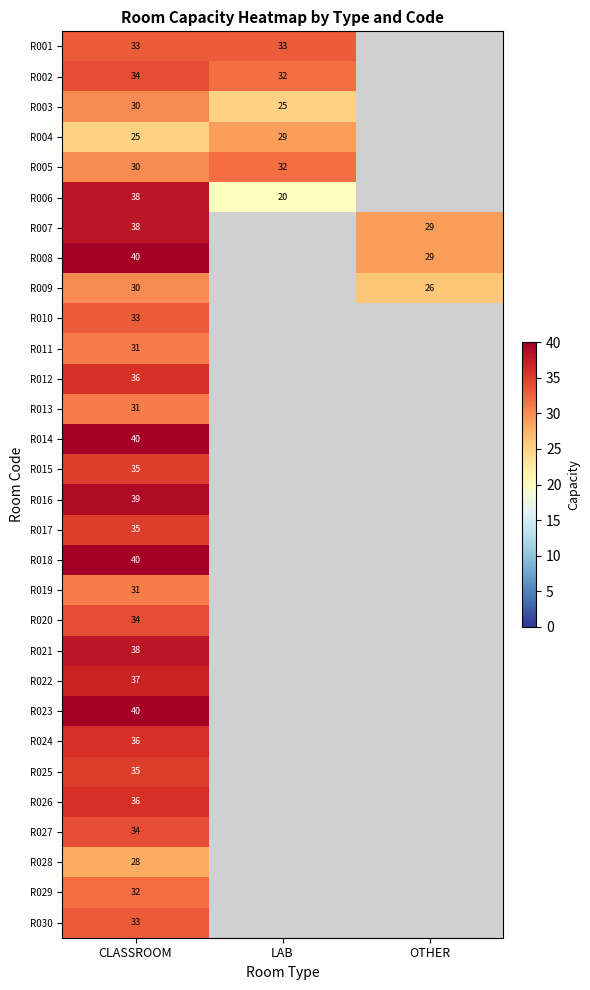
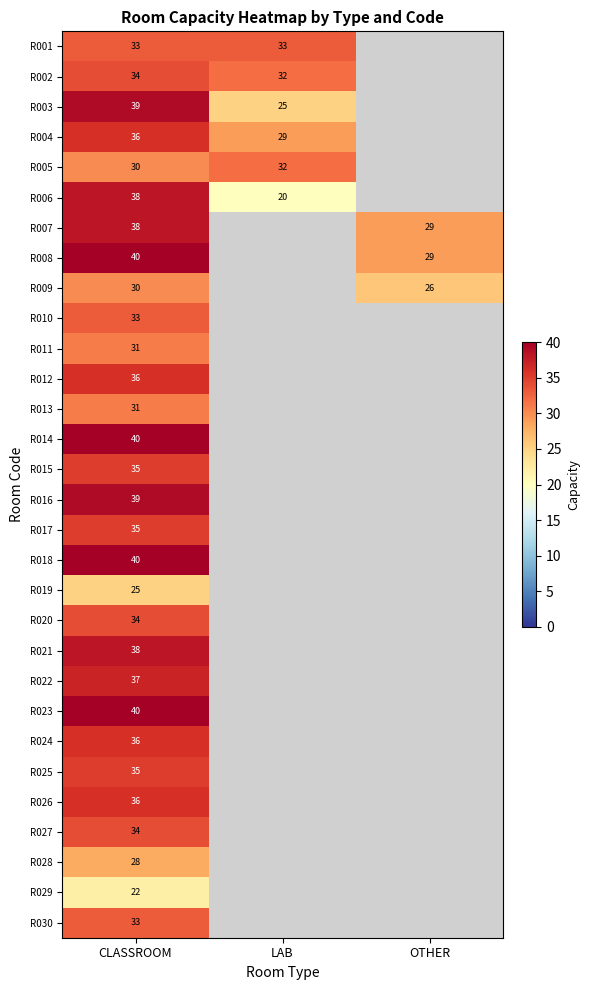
R003, CLASSROOM: 30 -> 39
R004, CLASSROOM: 25 -> 36
R019, CLASSROOM: 31 -> 25
R029, CLASSROOM: 32 -> 22
